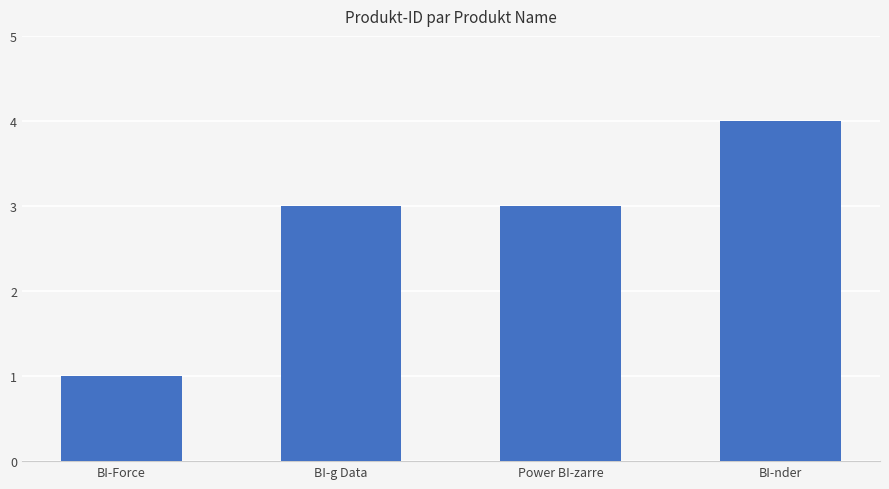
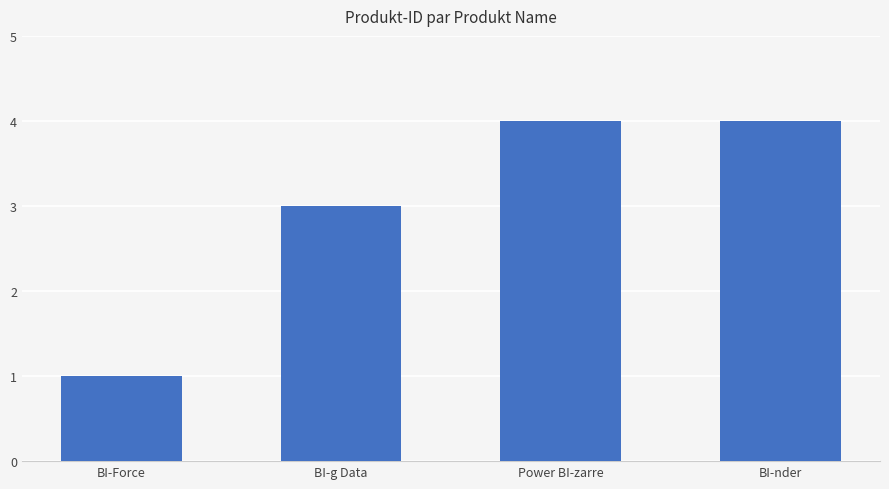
Power BI-zarre: 3 -> 4
